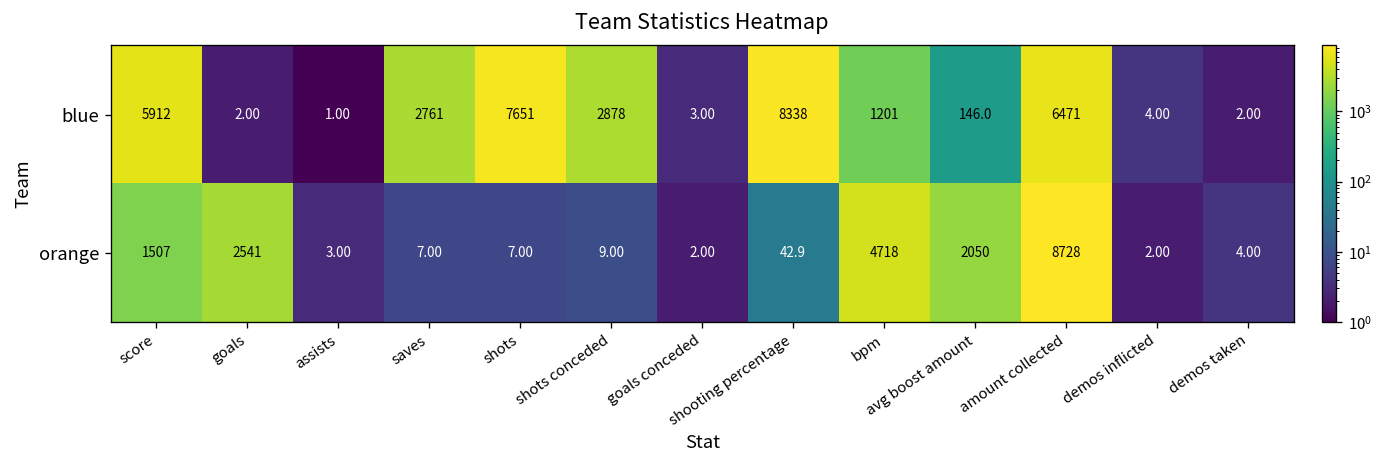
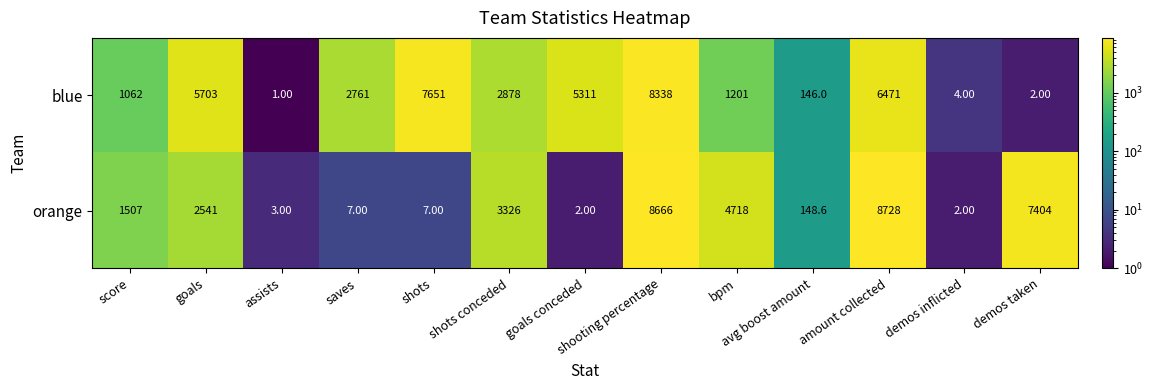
blue, score: 5912 -> 1062
blue, goals: 2.00 -> 5703
blue, goals conceded: 3.00 -> 5311
orange, shots conceded: 9.00 -> 3326
orange, shooting percentage: 42.9 -> 8666
orange, avg boost amount: 2050 -> 148.6
orange, demos taken: 4.00 -> 7404
